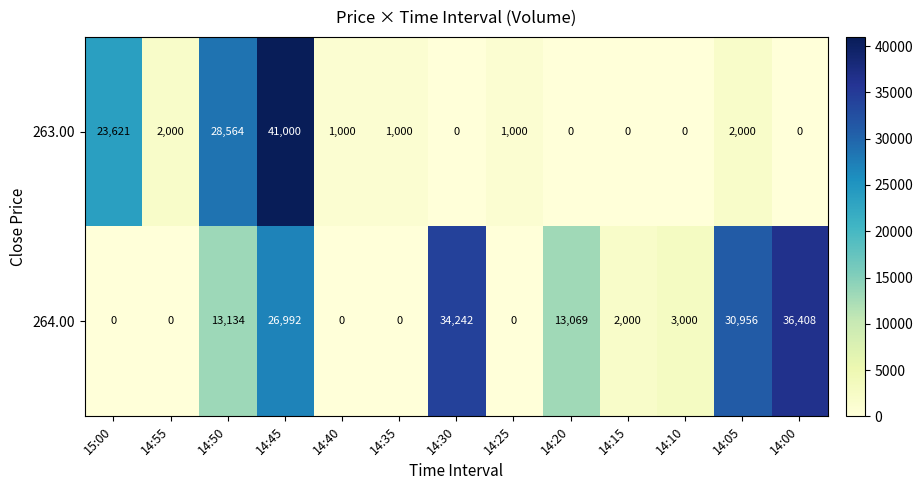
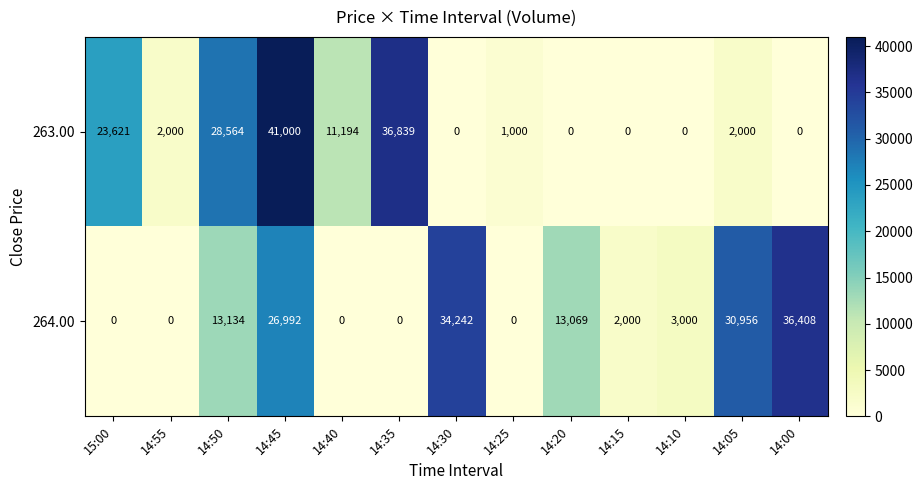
263.00, 14:40: 1,000 -> 11,194
263.00, 14:35: 1,000 -> 36,839
